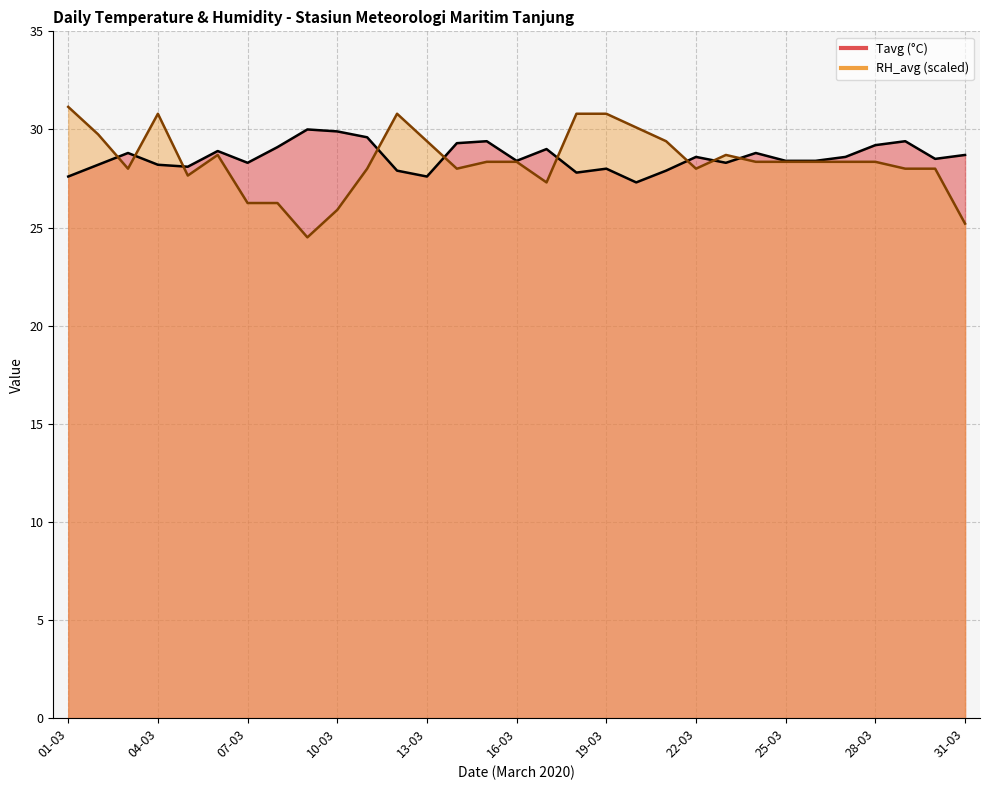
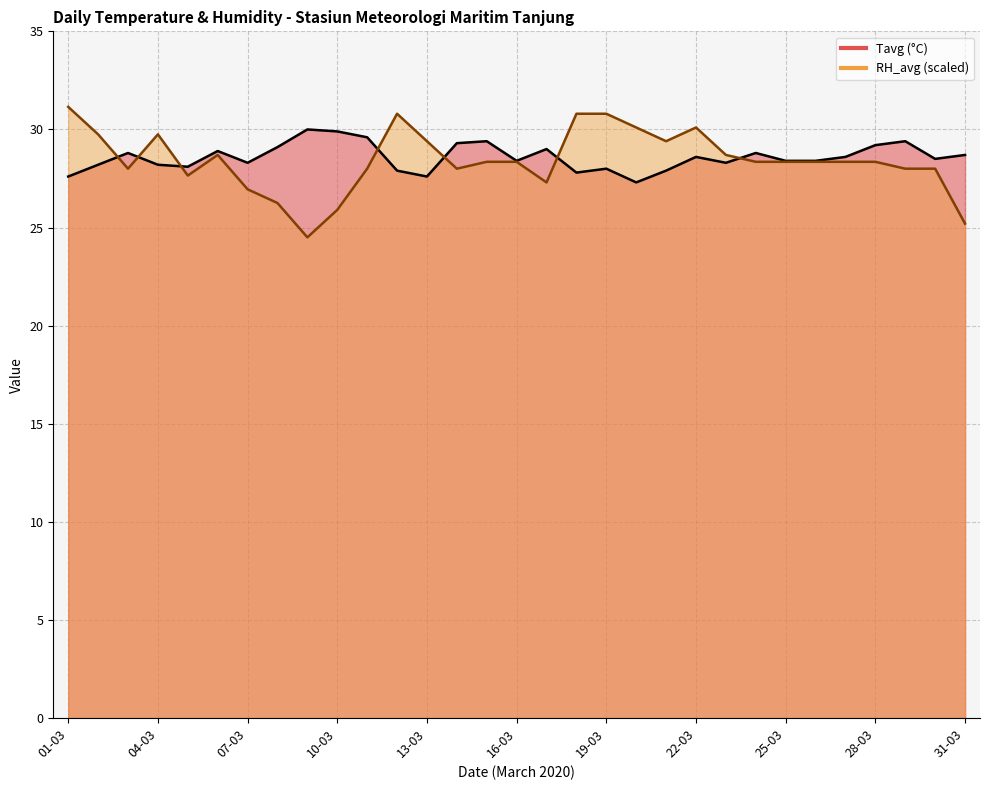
RH_avg (scaled), 04-03: 30.8 -> 29.7
RH_avg (scaled), 07-03: 26.3 -> 27.0
RH_avg (scaled), 22-03: 28.0 -> 30.1
